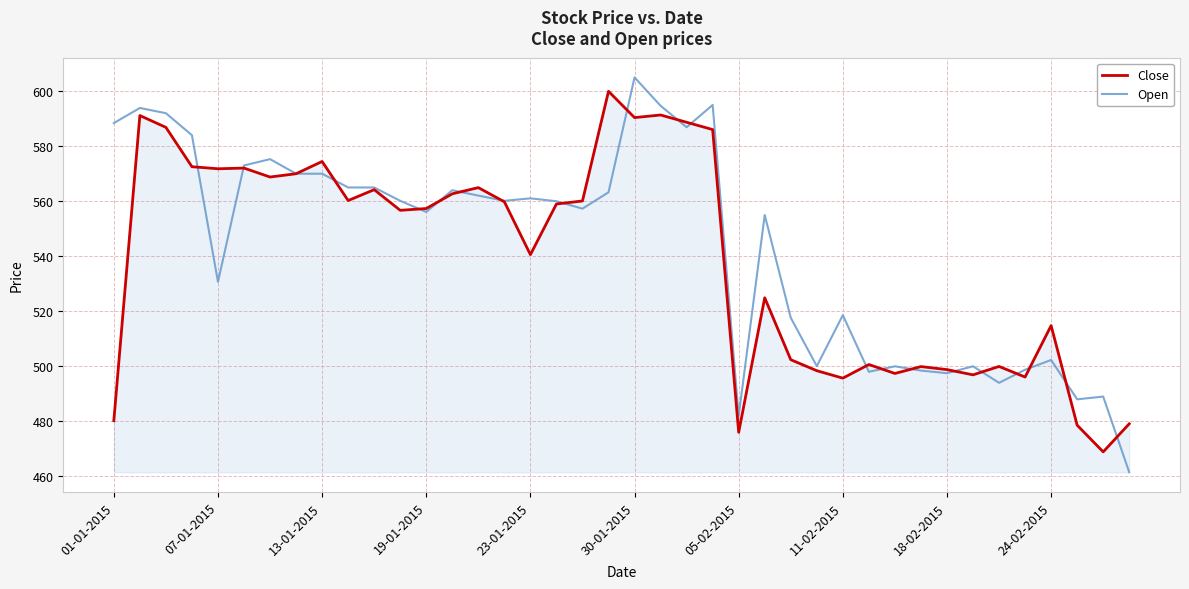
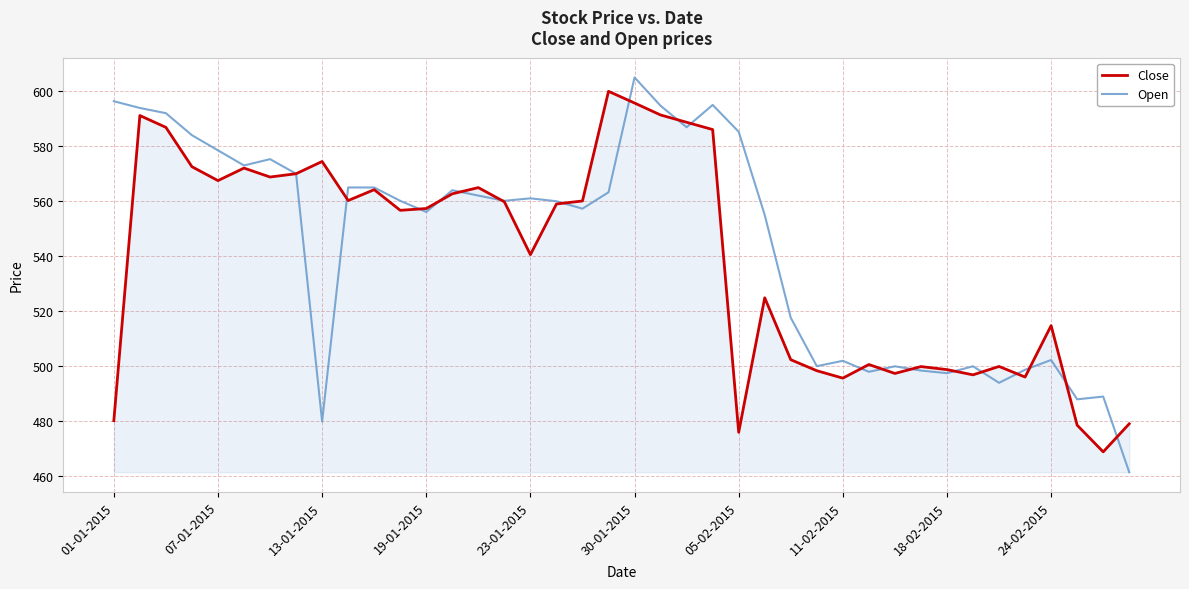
Open, 01-01-2015: 588 -> 596
Close, 07-01-2015: 572 -> 568
Open, 07-01-2015: 531 -> 579
Open, 13-01-2015: 570 -> 480
Close, 30-01-2015: 590 -> 596
Open, 05-02-2015: 482 -> 585
Open, 11-02-2015: 519 -> 502
